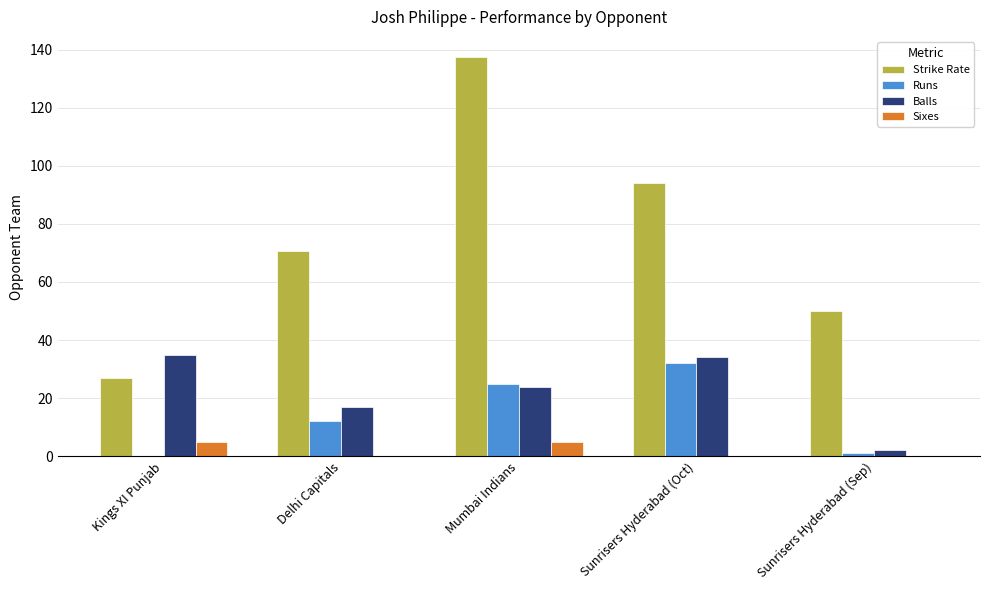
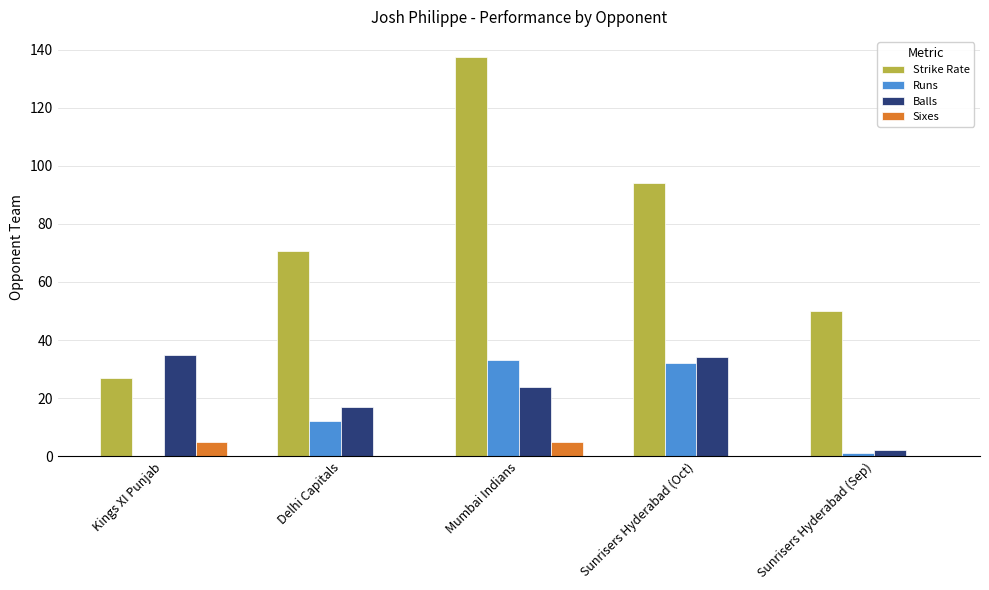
Runs, Mumbai Indians: 25 -> 33
